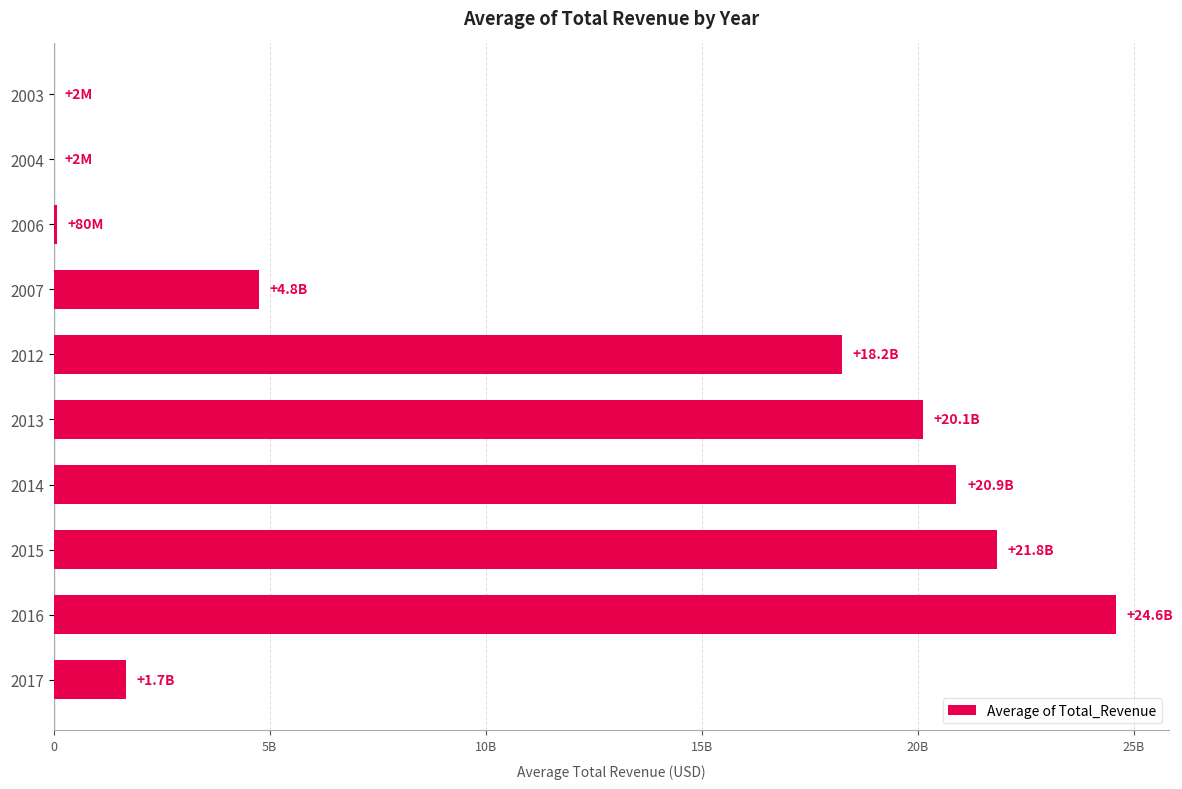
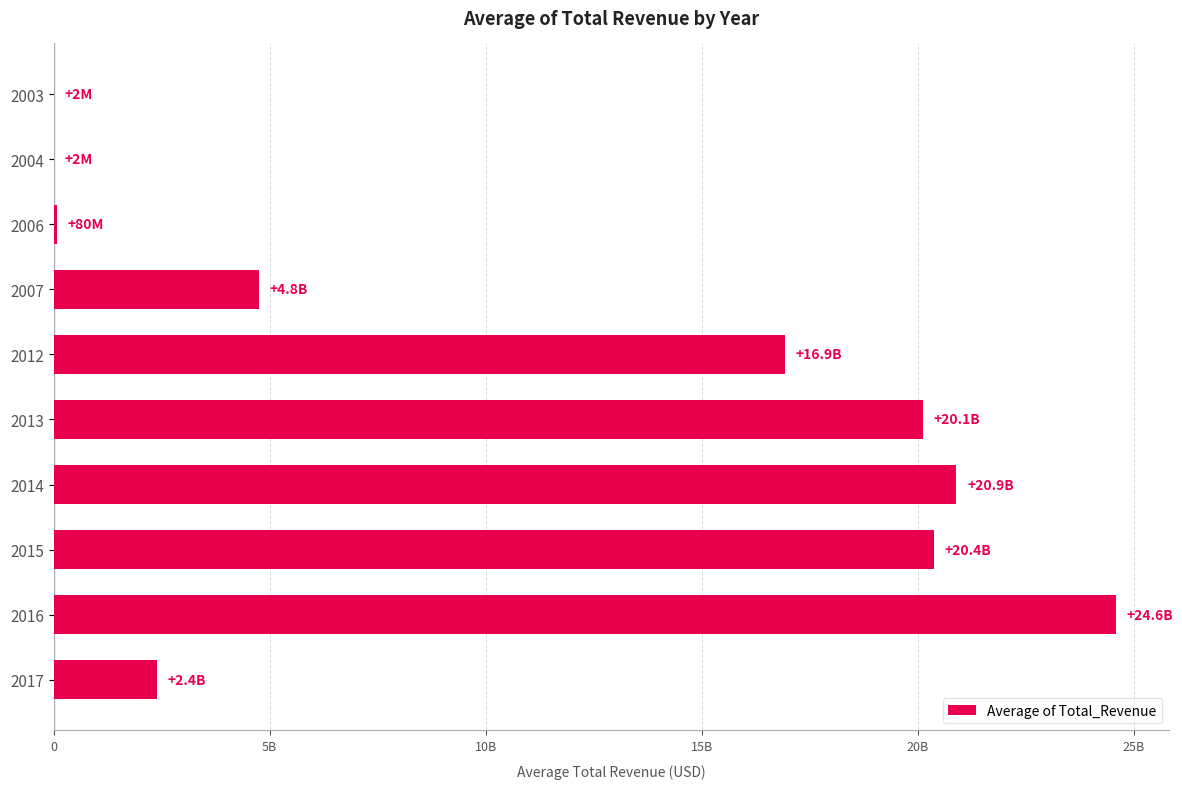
2012: +18.2B -> +16.9B
2015: +21.8B -> +20.4B
2017: +1.7B -> +2.4B
